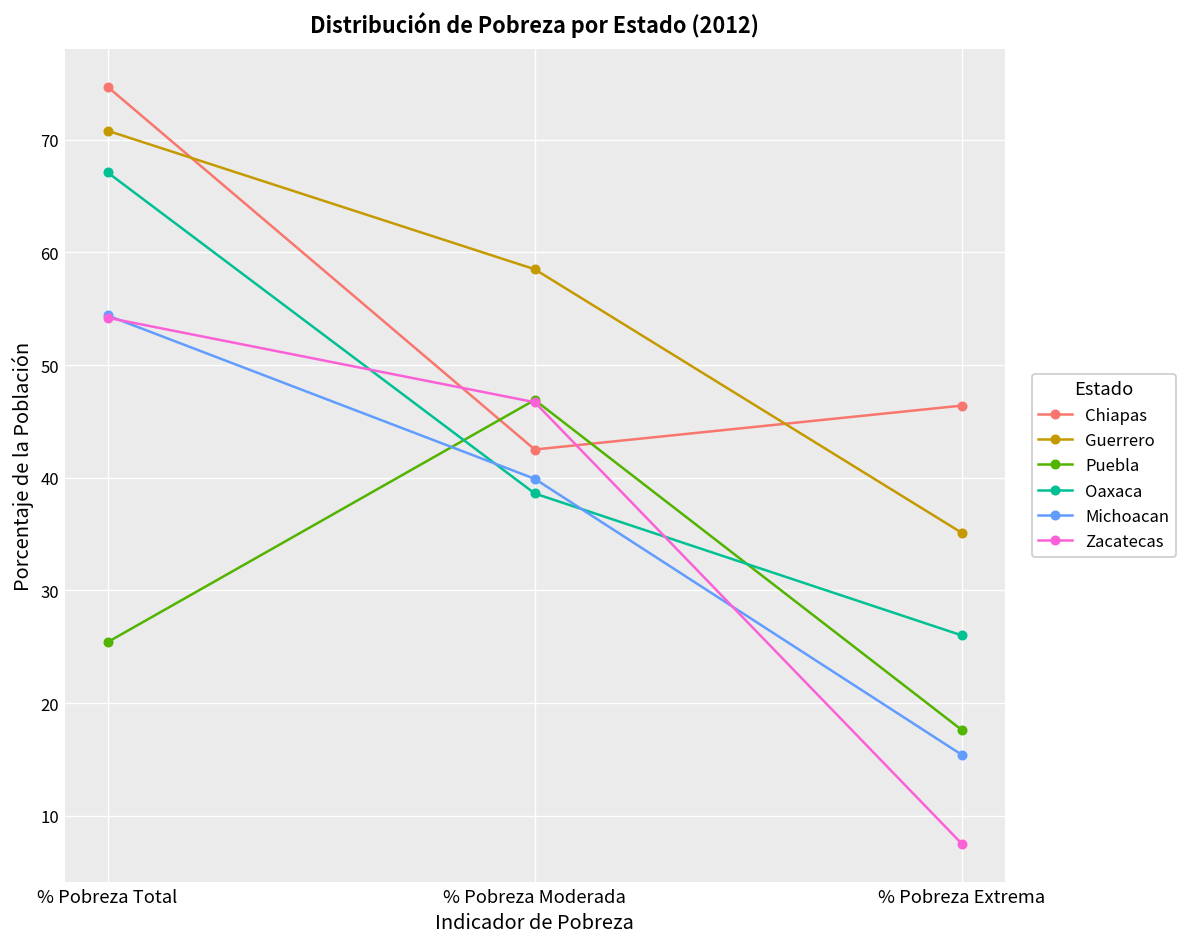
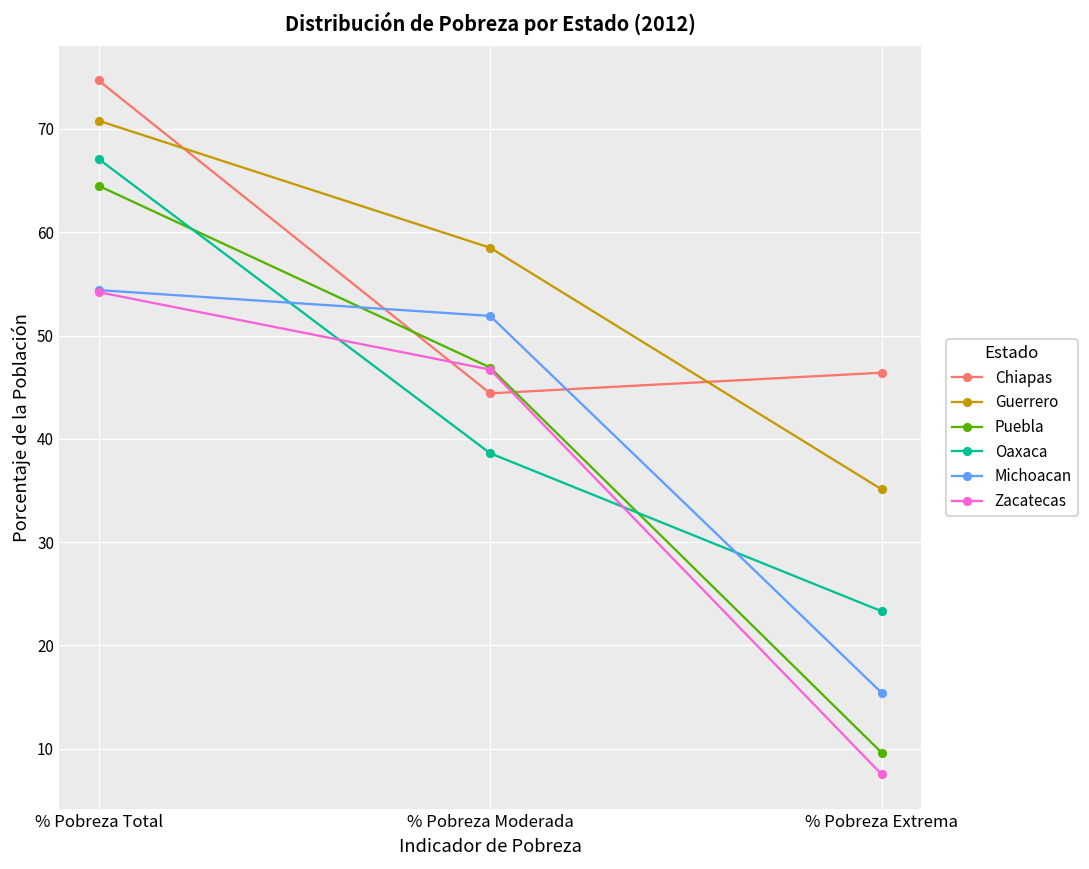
Puebla, % Pobreza Total: 25 -> 65
Chiapas, % Pobreza Moderada: 43 -> 44
Michoacan, % Pobreza Moderada: 40 -> 52
Puebla, % Pobreza Extrema: 18 -> 10
Oaxaca, % Pobreza Extrema: 26 -> 23
